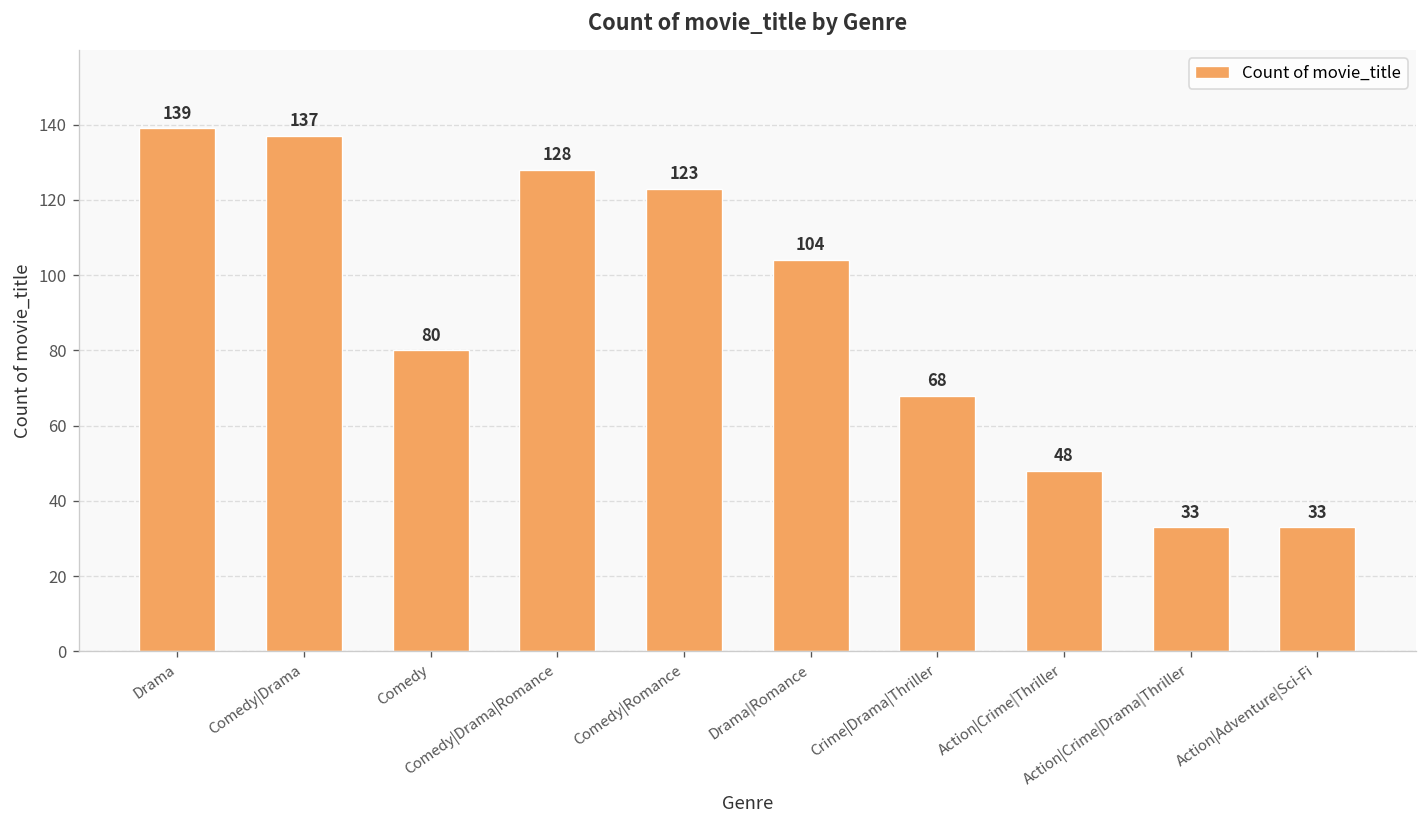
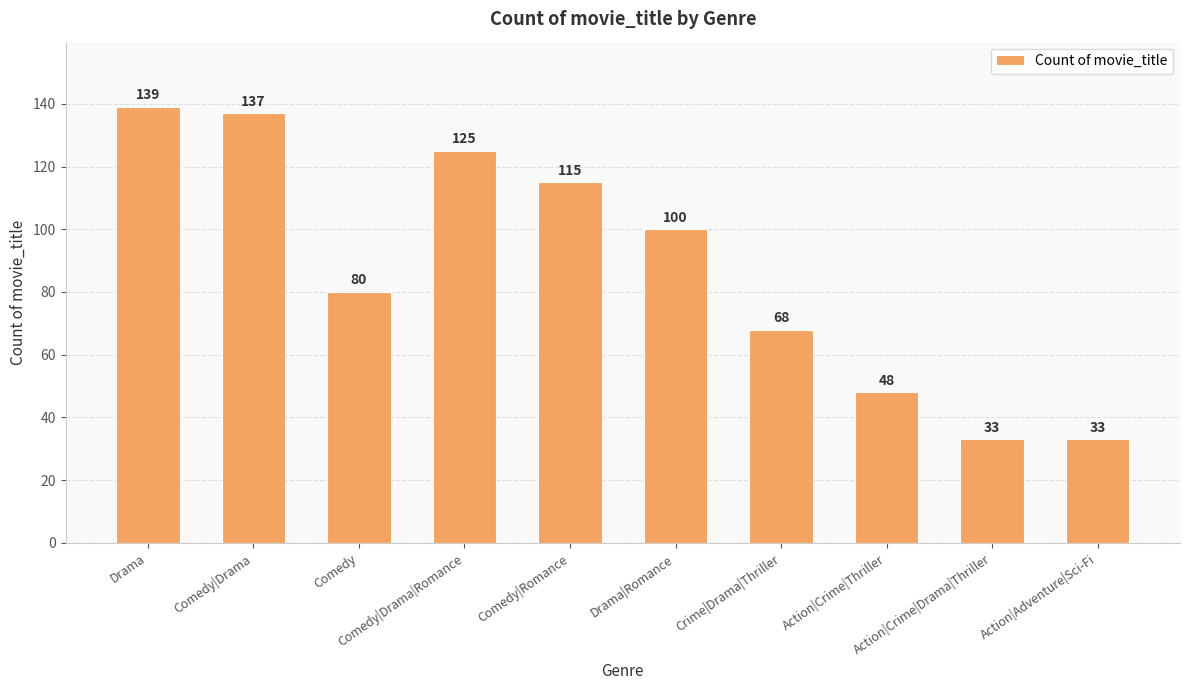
Comedy|Drama|Romance: 128 -> 125
Comedy|Romance: 123 -> 115
Drama|Romance: 104 -> 100
